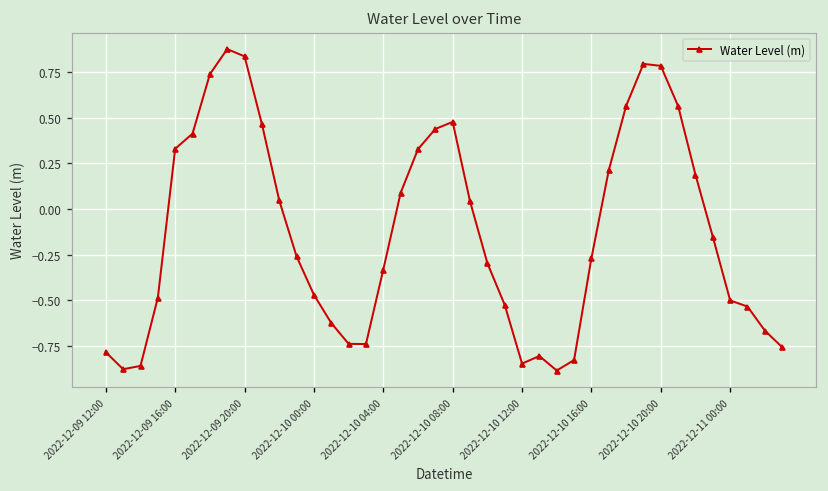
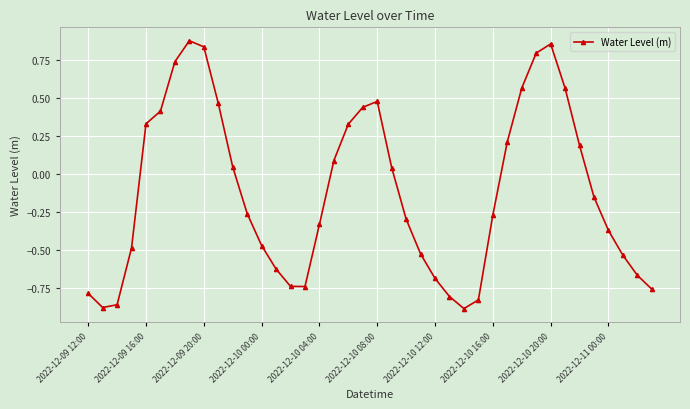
2022-12-10 12:00: -0.85 -> -0.69
2022-12-10 20:00: 0.78 -> 0.85
2022-12-11 00:00: -0.50 -> -0.37
